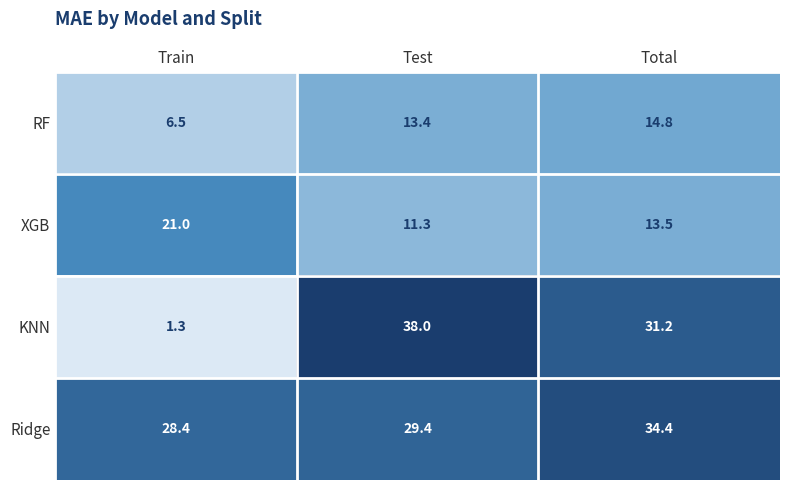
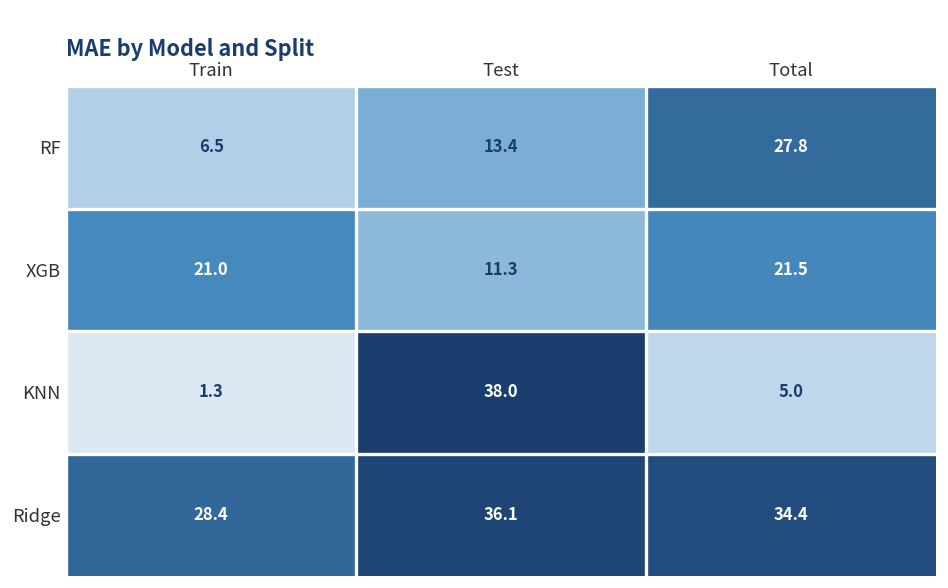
RF, Total: 14.8 -> 27.8
XGB, Total: 13.5 -> 21.5
KNN, Total: 31.2 -> 5.0
Ridge, Test: 29.4 -> 36.1
